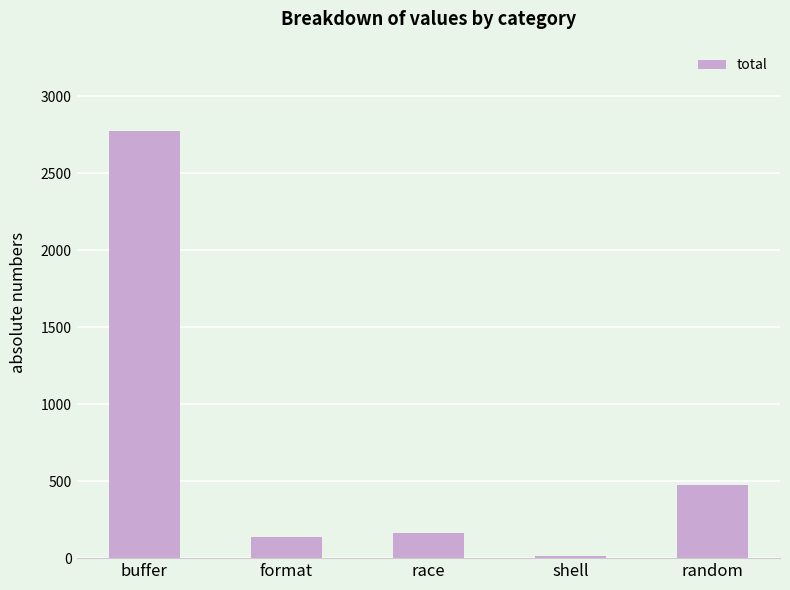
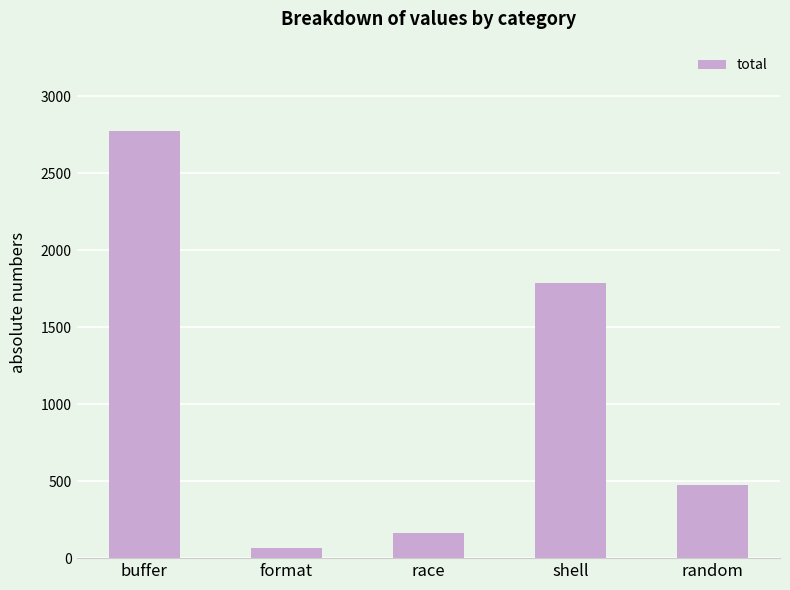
format: 140 -> 70
shell: 20 -> 1790
